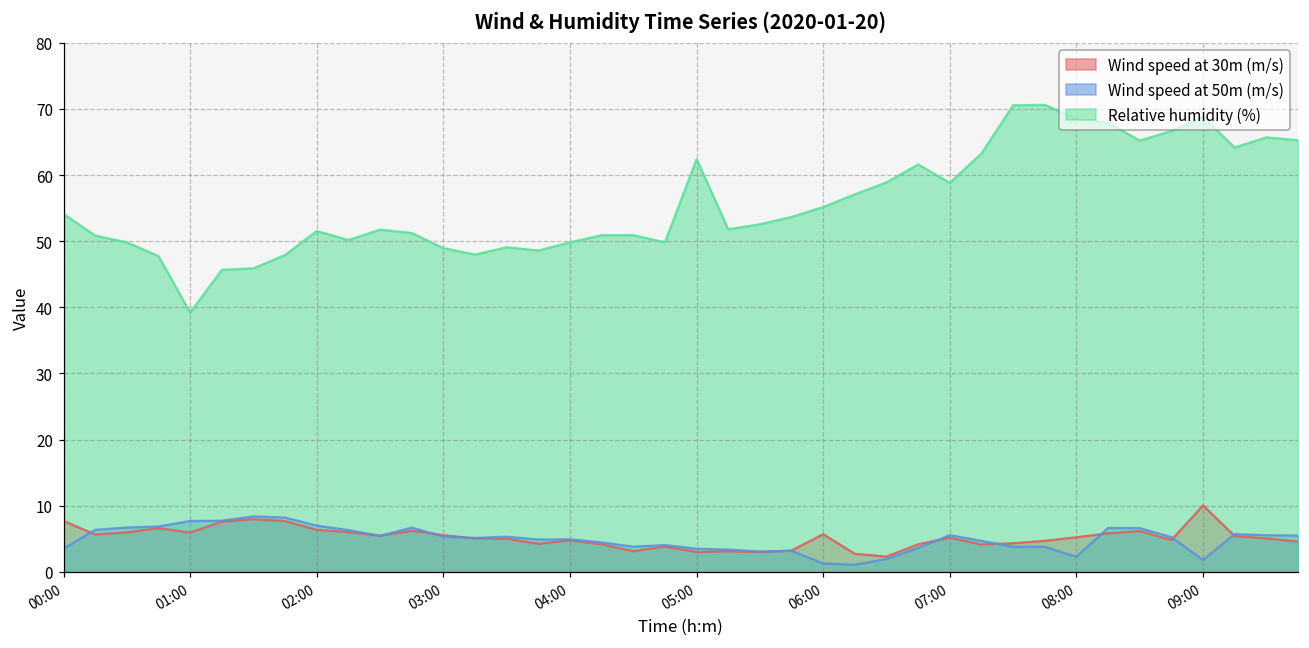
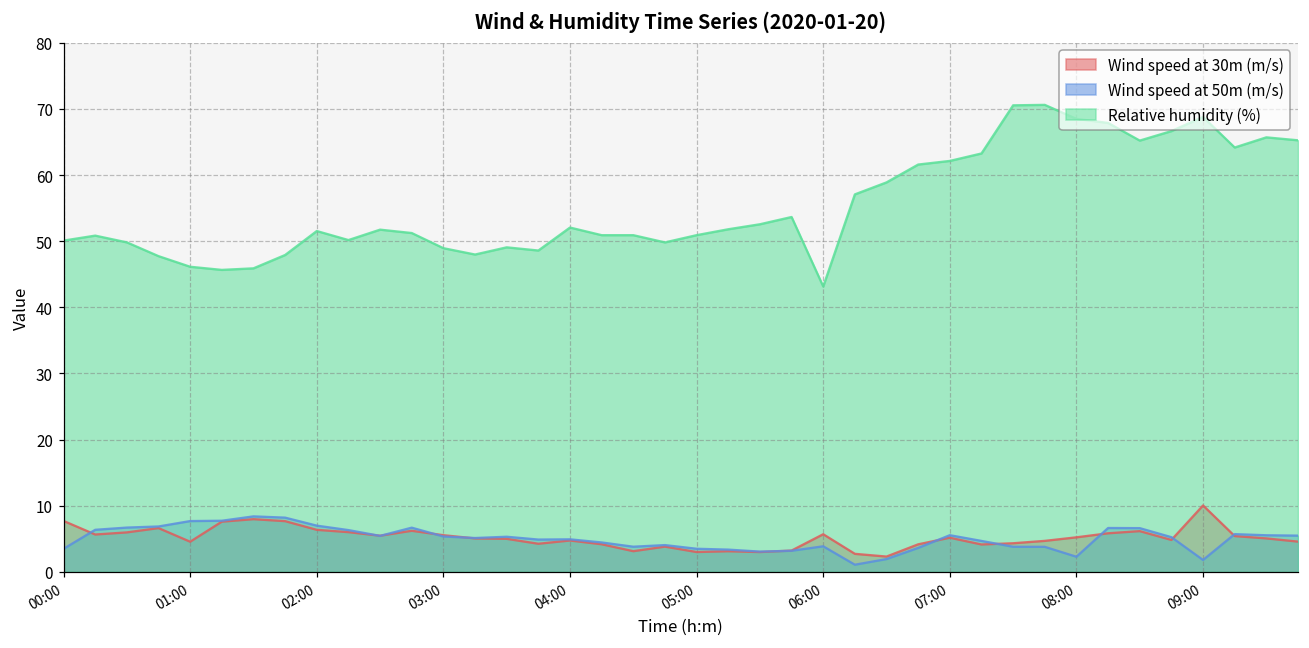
Relative humidity (%), 00:00: 54 -> 50
Wind speed at 30m (m/s), 01:00: 6 -> 5
Relative humidity (%), 01:00: 39 -> 46
Relative humidity (%), 04:00: 50 -> 52
Relative humidity (%), 05:00: 62 -> 51
Wind speed at 50m (m/s), 06:00: 1 -> 4
Relative humidity (%), 06:00: 55 -> 43
Relative humidity (%), 07:00: 59 -> 62
